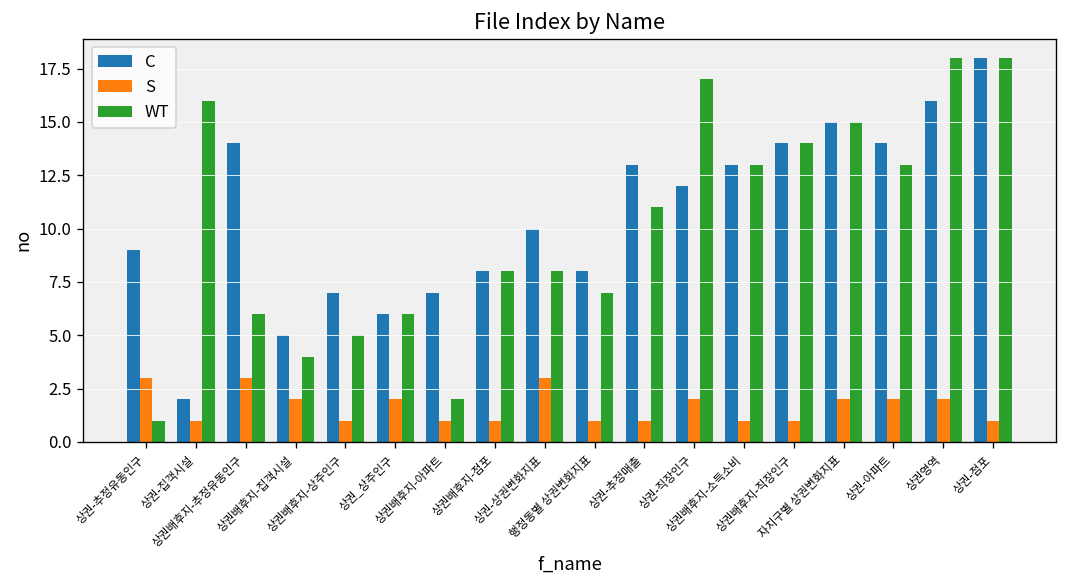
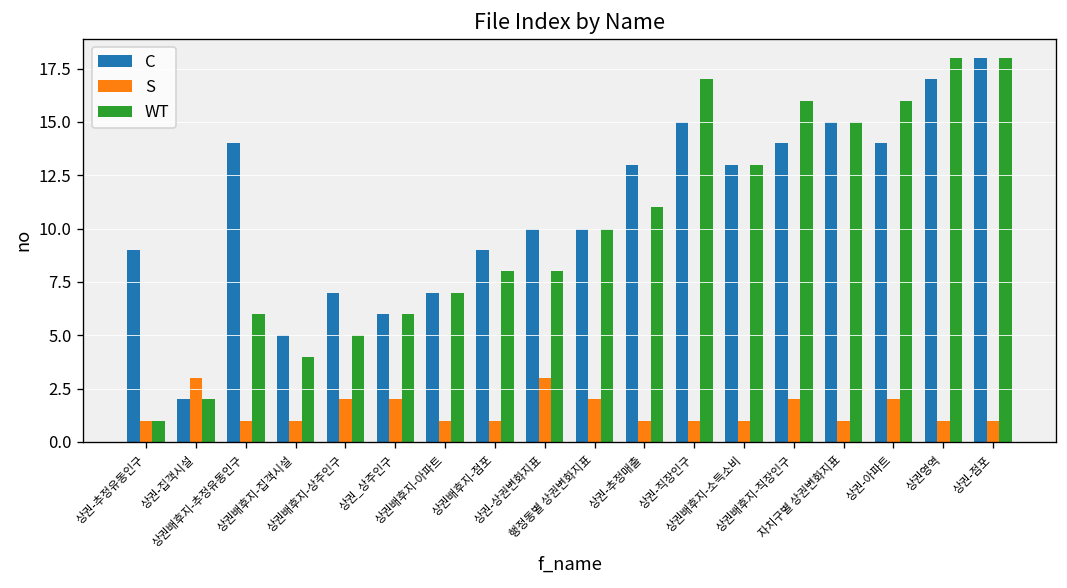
S, 상권-추정유동인구: 3 -> 1
S, 상권-집객시설: 1 -> 3
WT, 상권-집객시설: 16 -> 2
S, 상권배후지-추정유동인구: 3 -> 1
S, 상권배후지-집객시설: 2 -> 1
S, 상권배후지-상주인구: 1 -> 2
WT, 상권배후지-아파트: 2 -> 7
C, 상권배후지-점포: 8 -> 9
C, 행정동별 상권변화지표: 8 -> 10
S, 행정동별 상권변화지표: 1 -> 2
WT, 행정동별 상권변화지표: 7 -> 10
C, 상권-직장인구: 12 -> 15
S, 상권-직장인구: 2 -> 1
S, 상권배후지-직장인구: 1 -> 2
WT, 상권배후지-직장인구: 14 -> 16
S, 자치구별 상권변화지표: 2 -> 1
WT, 상권-아파트: 13 -> 16
C, 상권영역: 16 -> 17
S, 상권영역: 2 -> 1
